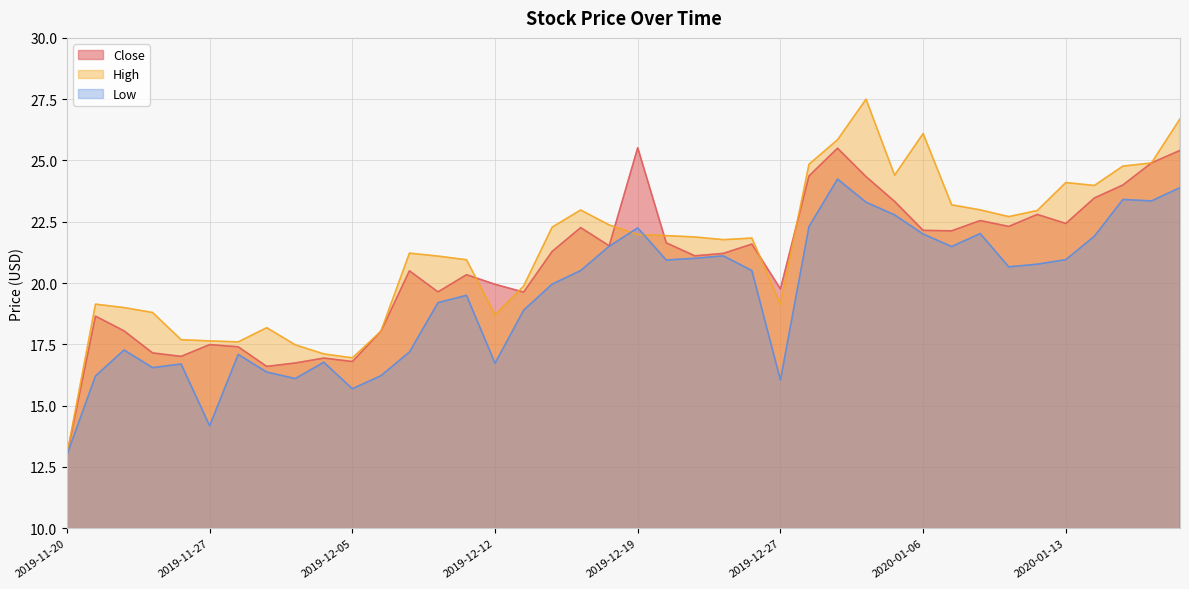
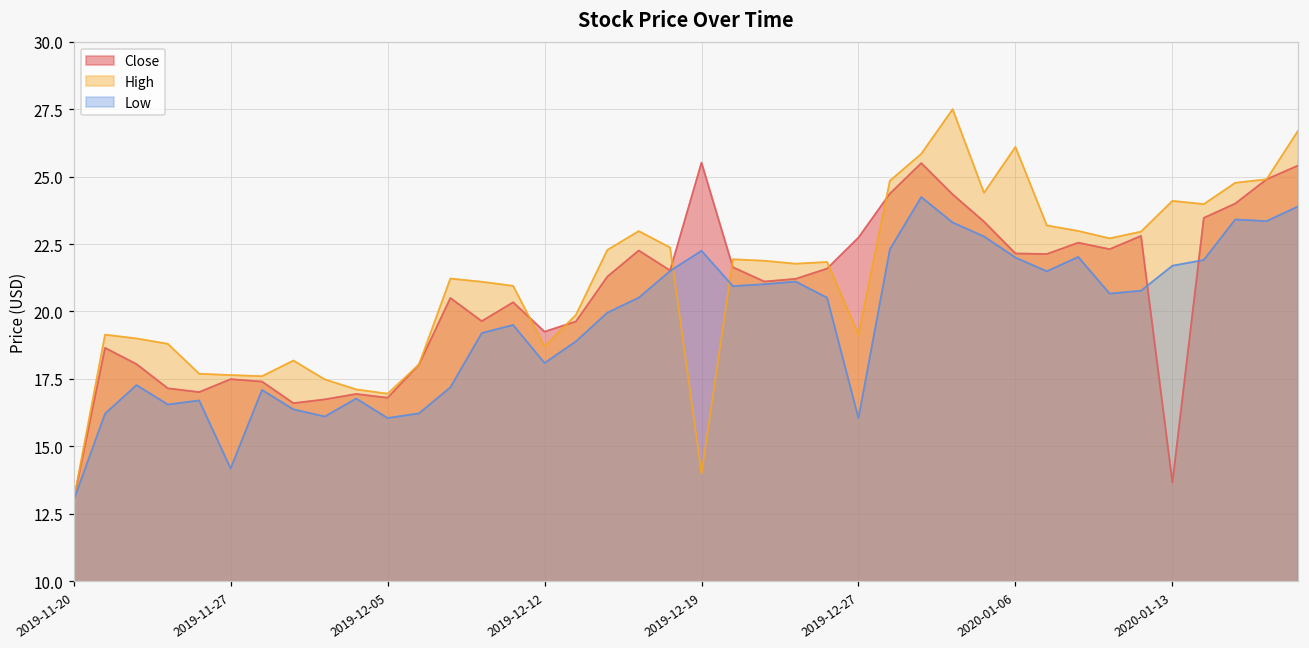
Low, 2019-12-05: 15.7 -> 16.1
Close, 2019-12-12: 20.0 -> 19.3
Low, 2019-12-12: 16.7 -> 18.1
High, 2019-12-19: 22.0 -> 14.0
Close, 2019-12-27: 19.8 -> 22.7
Close, 2020-01-13: 22.4 -> 13.7
Low, 2020-01-13: 21.0 -> 21.7
